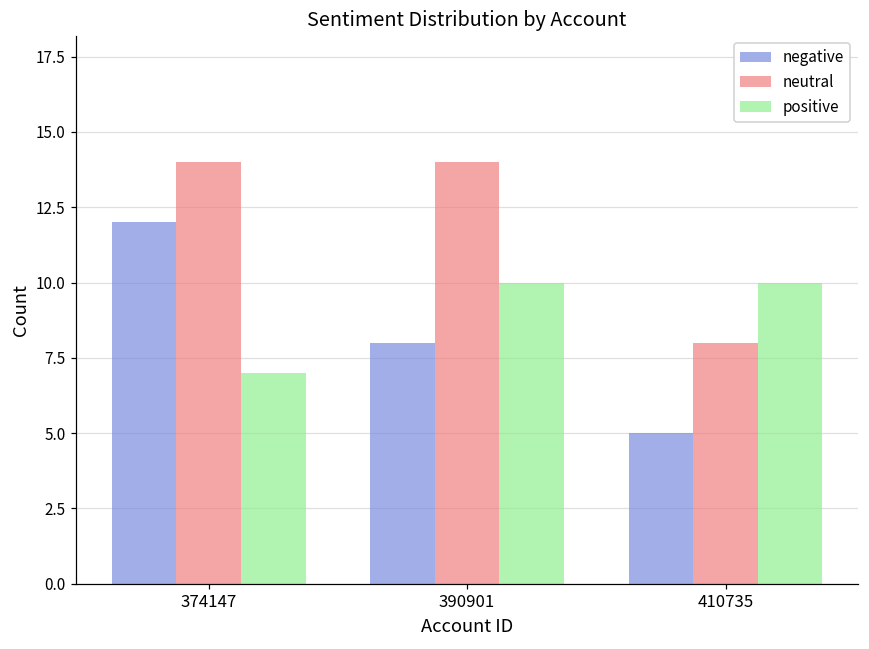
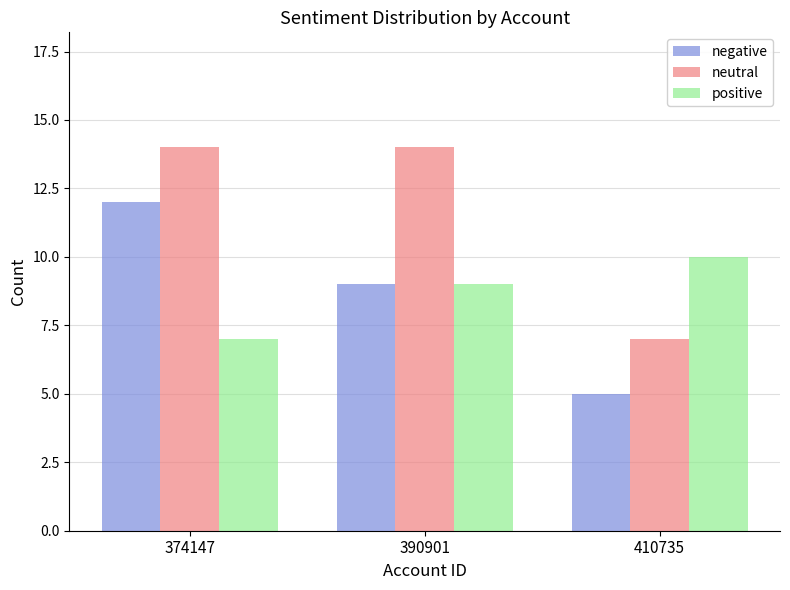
negative, 390901: 8 -> 9
positive, 390901: 10 -> 9
neutral, 410735: 8 -> 7
